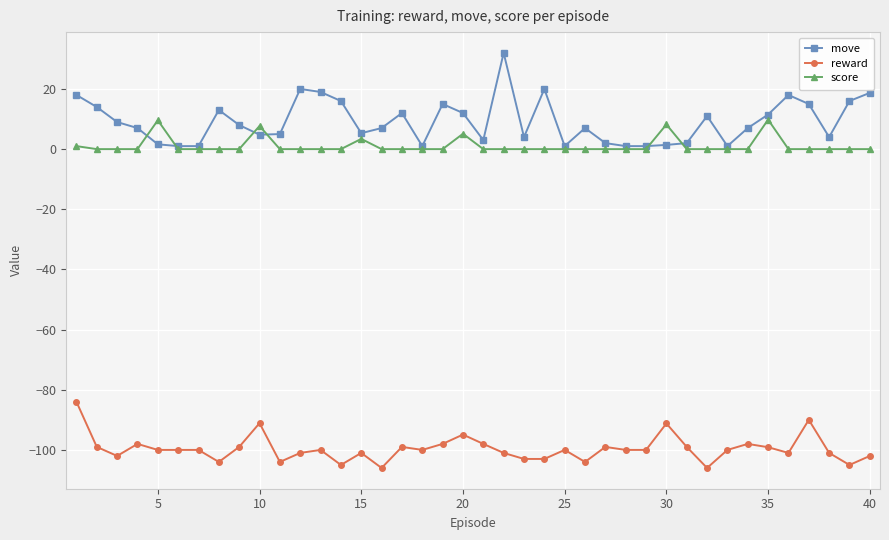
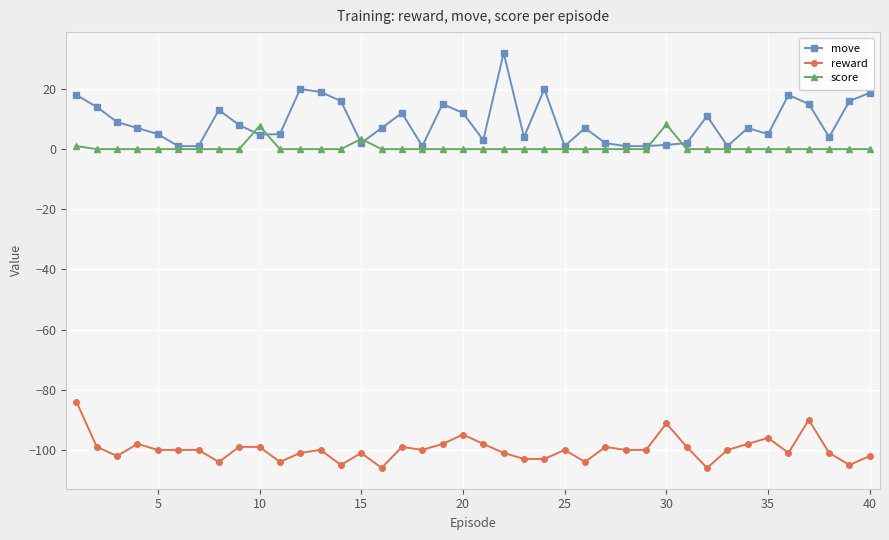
move, 5: 2 -> 5
score, 5: 10 -> 0
reward, 10: -91 -> -99
move, 15: 5 -> 2
score, 20: 5 -> 0
move, 35: 12 -> 5
reward, 35: -99 -> -96
score, 35: 10 -> 0
